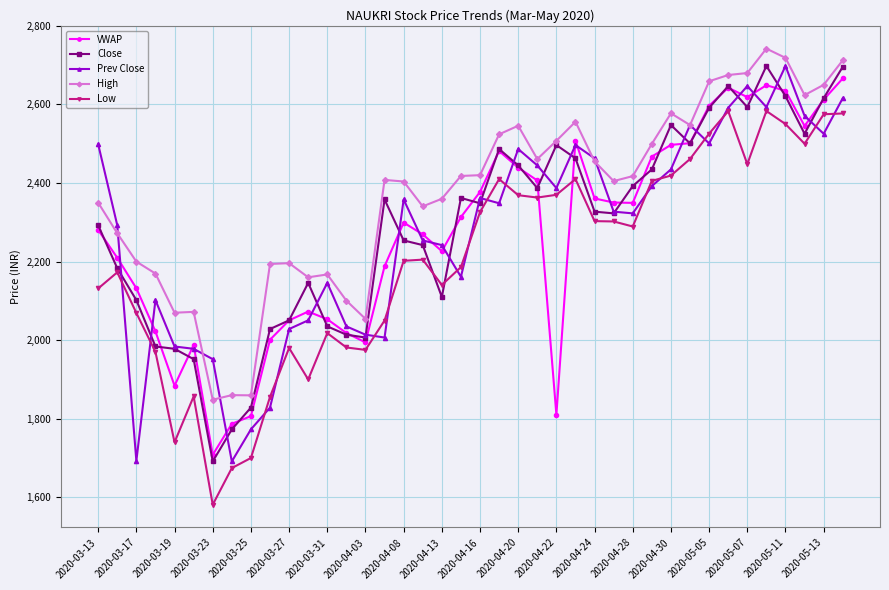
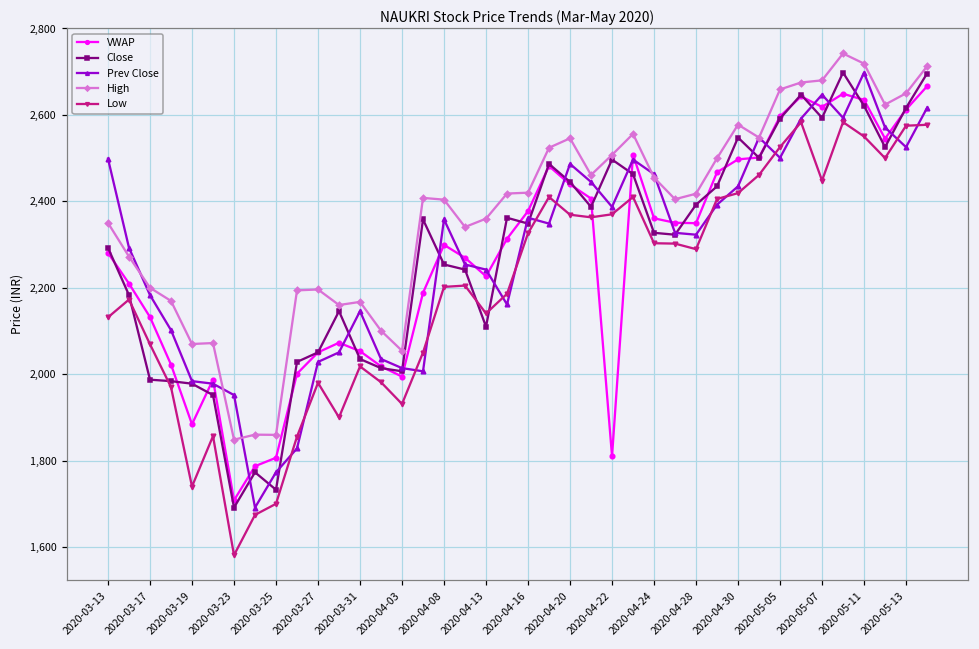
Close, 2020-03-17: 2,100 -> 1,990
Prev Close, 2020-03-17: 1,690 -> 2,180
Close, 2020-03-25: 1,830 -> 1,730
Low, 2020-04-03: 1,980 -> 1,930
